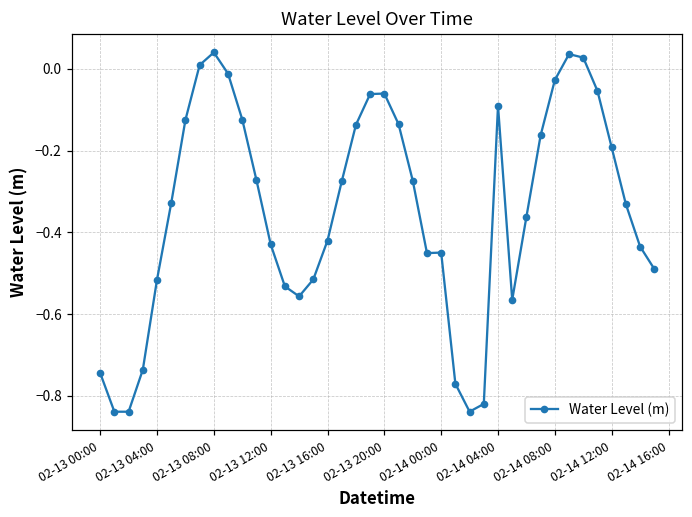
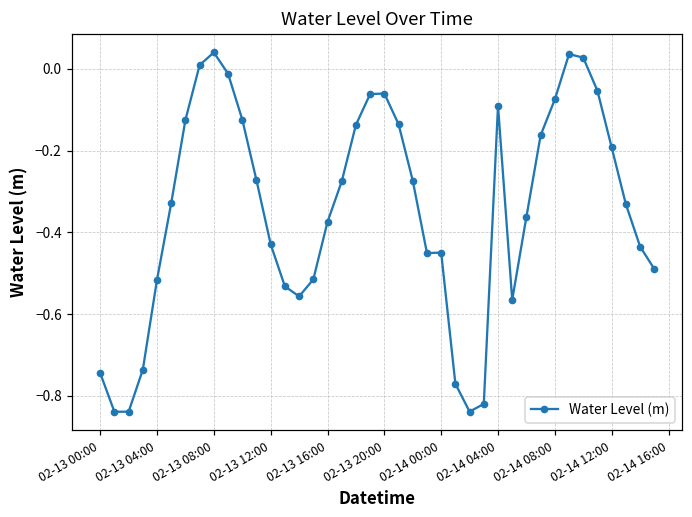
02-13 16:00: -0.42 -> -0.37
02-14 08:00: -0.03 -> -0.07
